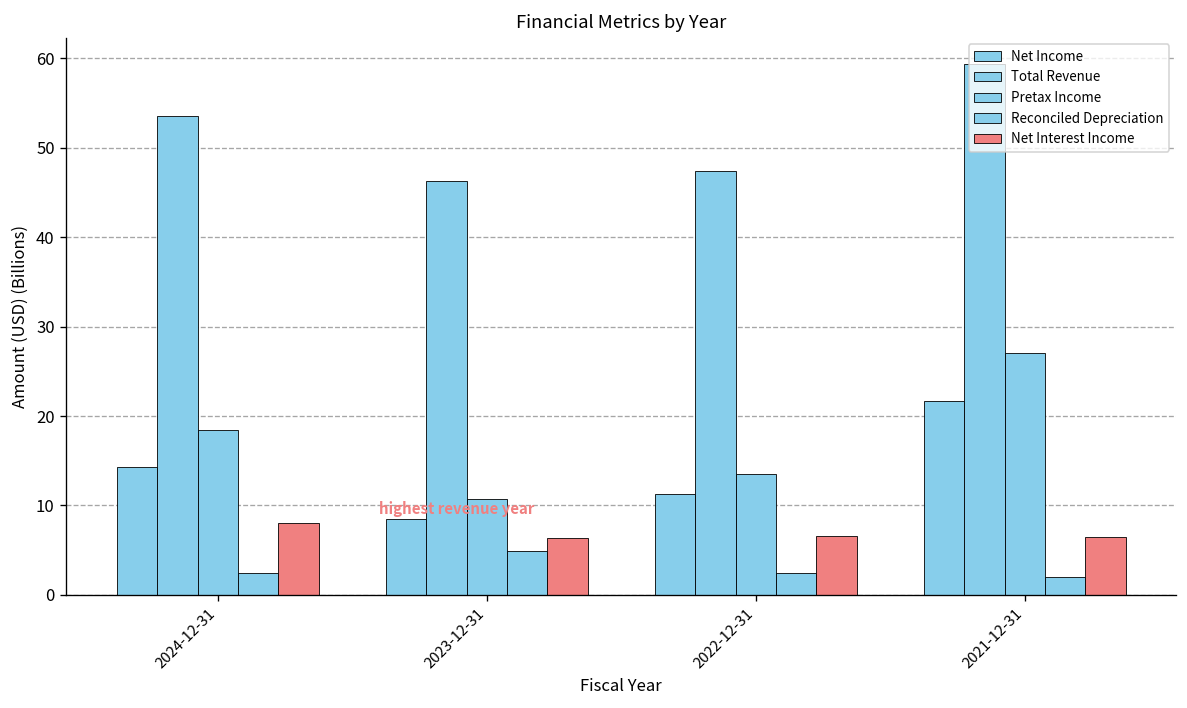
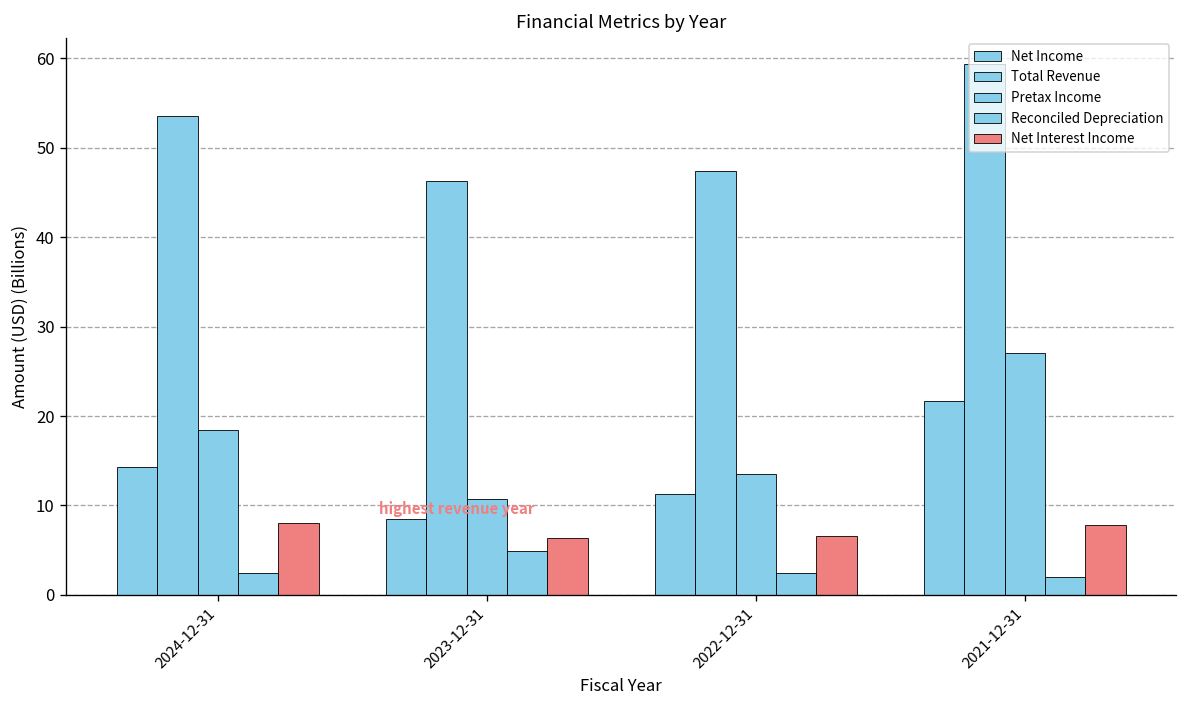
Net Interest Income, 2021-12-31: 6 -> 8
